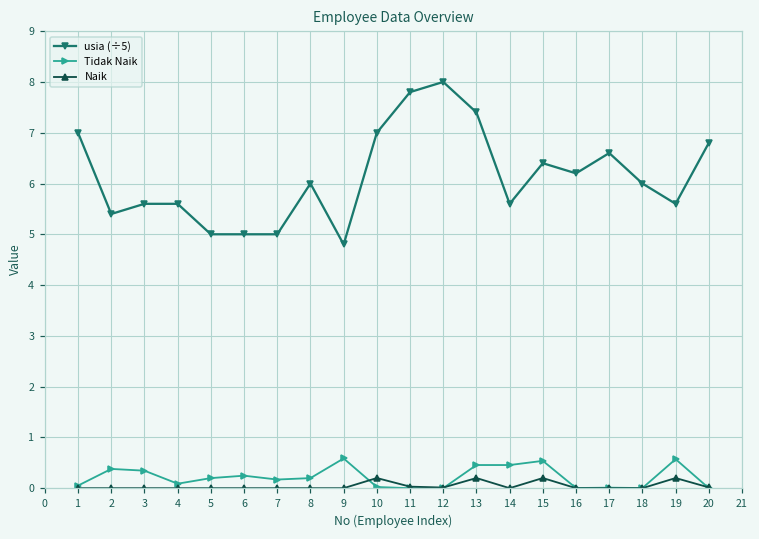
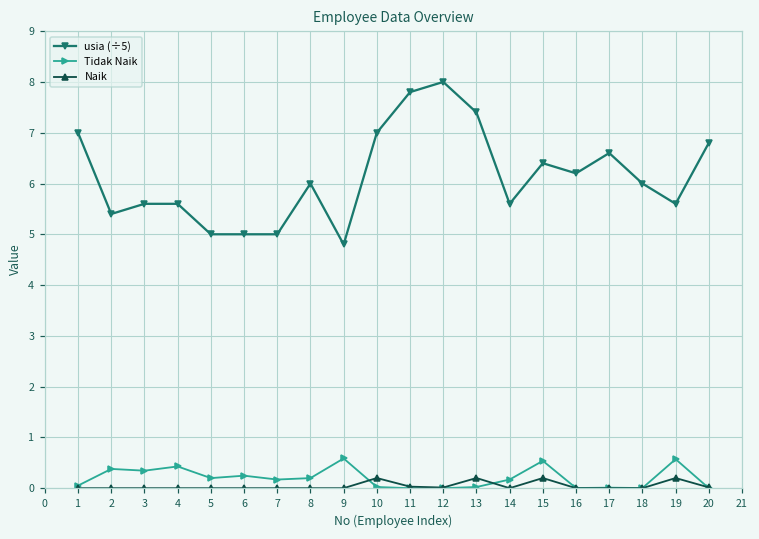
Tidak Naik, 4: 0.1 -> 0.4
Tidak Naik, 13: 0.5 -> 0.0
Tidak Naik, 14: 0.5 -> 0.2
